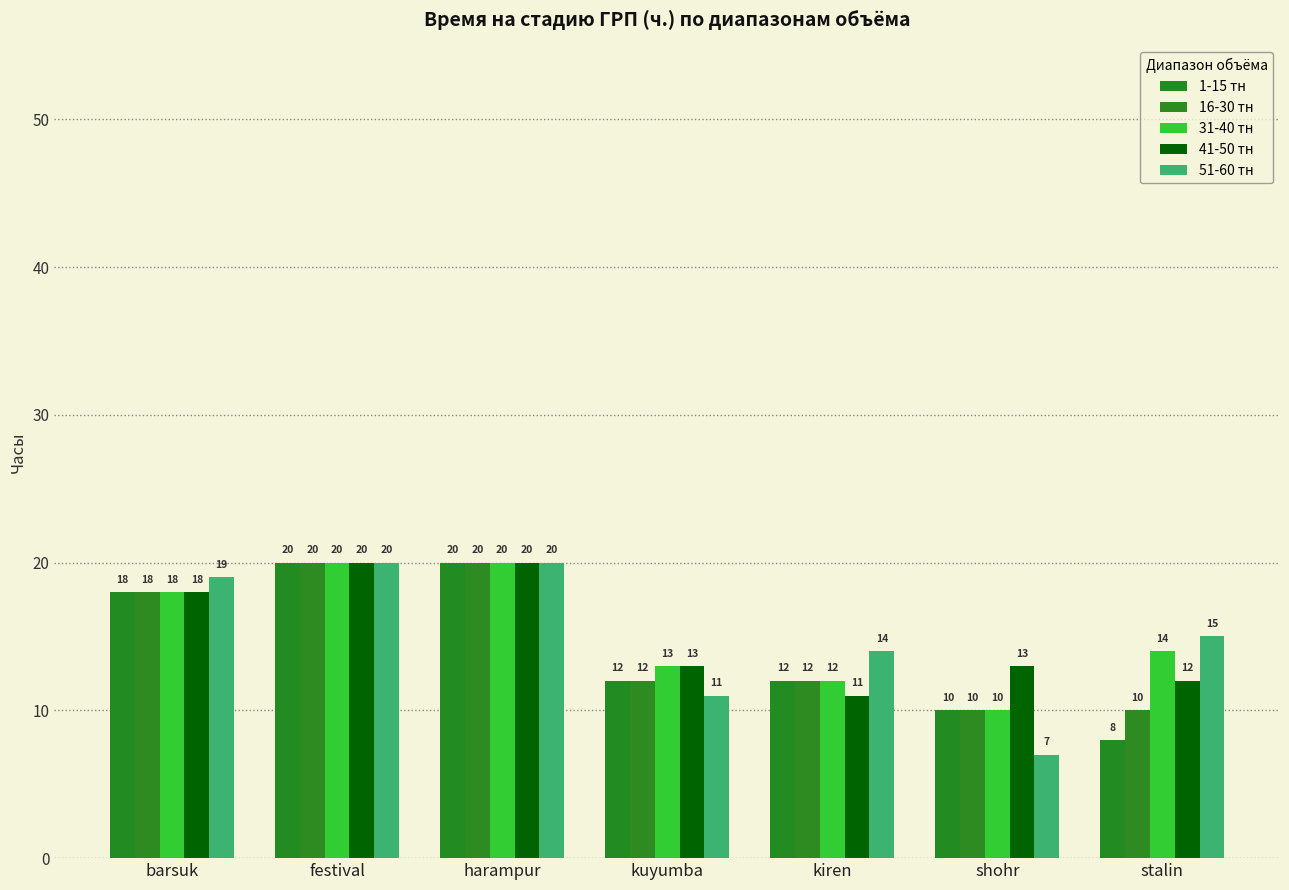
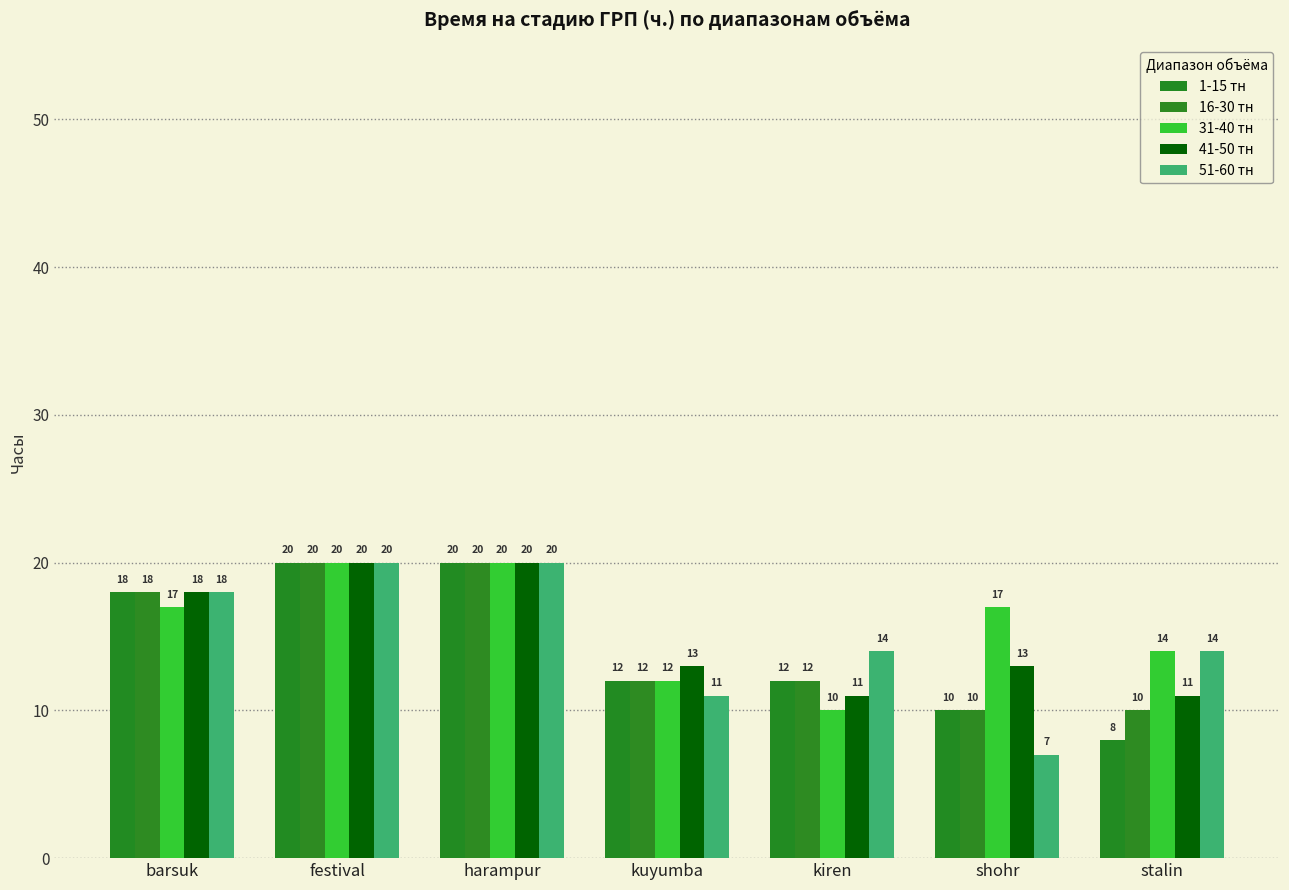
31-40 тн, barsuk: 18 -> 17
51-60 тн, barsuk: 19 -> 18
31-40 тн, kuyumba: 13 -> 12
31-40 тн, kiren: 12 -> 10
31-40 тн, shohr: 10 -> 17
41-50 тн, stalin: 12 -> 11
51-60 тн, stalin: 15 -> 14
